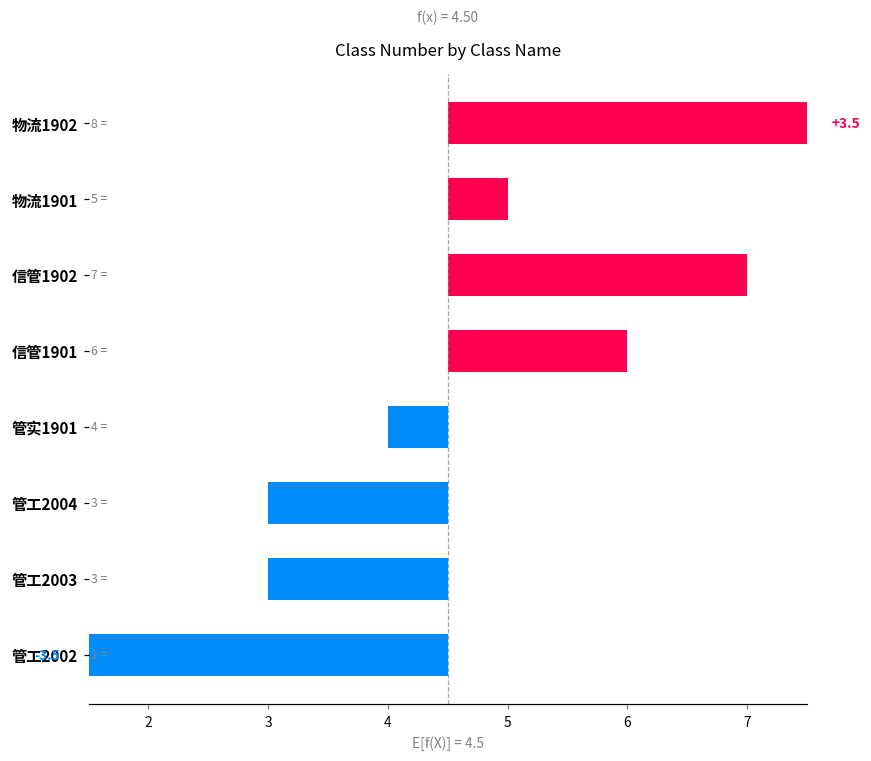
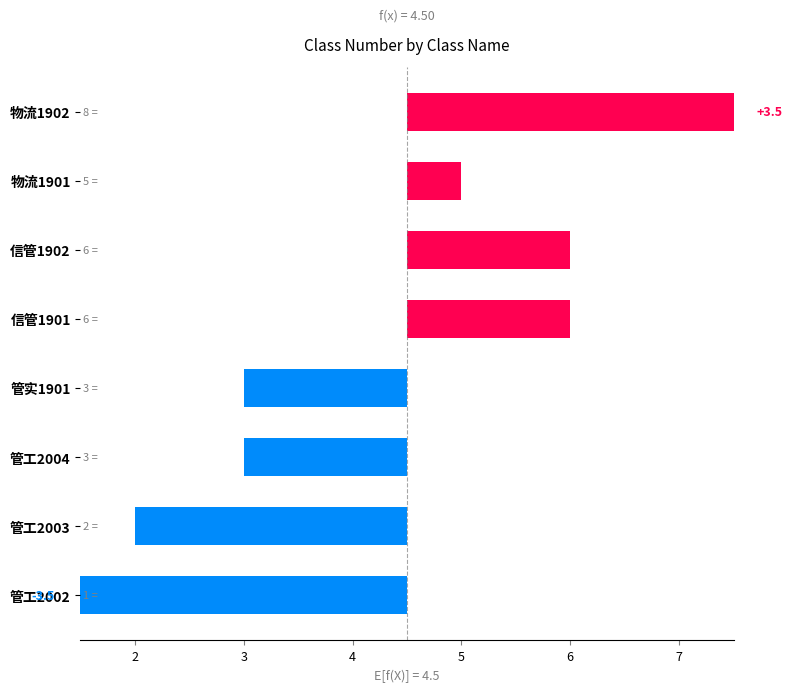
信管1902: 7 -> 6
管实1901: 4 -> 3
管工2003: 3 -> 2
